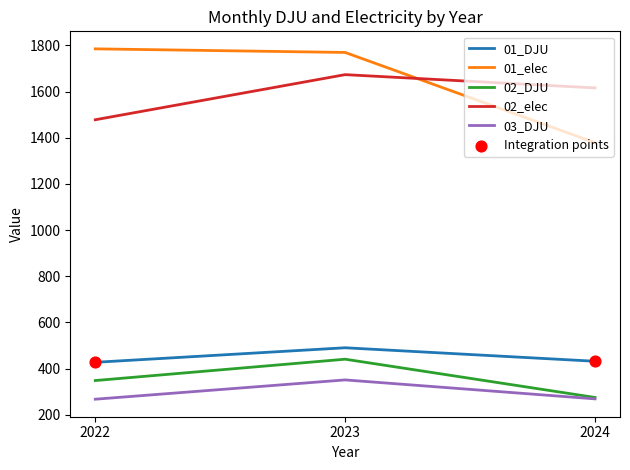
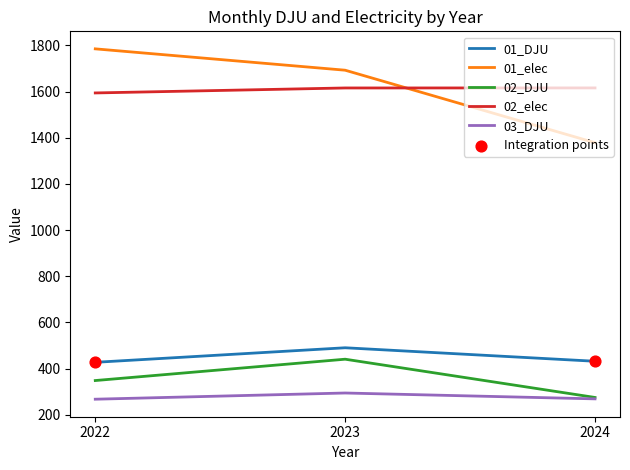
02_elec, 2022: 1480 -> 1590
01_elec, 2023: 1770 -> 1690
02_elec, 2023: 1670 -> 1620
03_DJU, 2023: 350 -> 290
